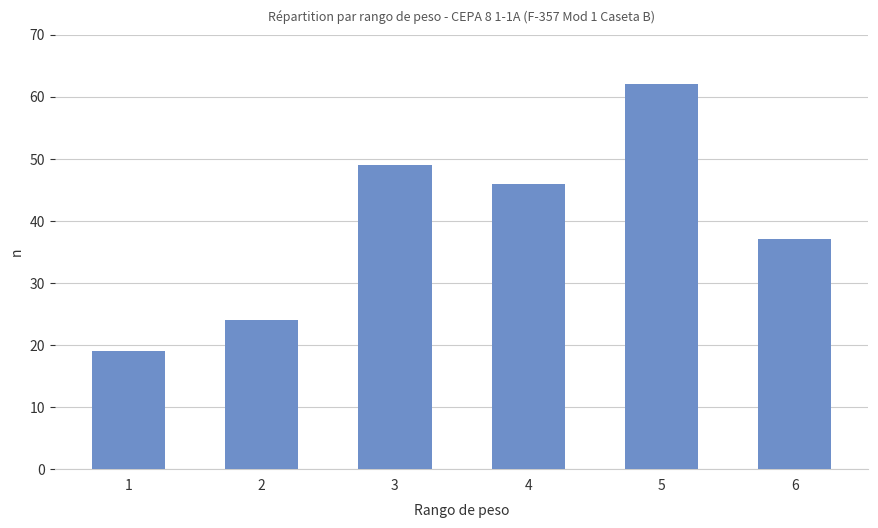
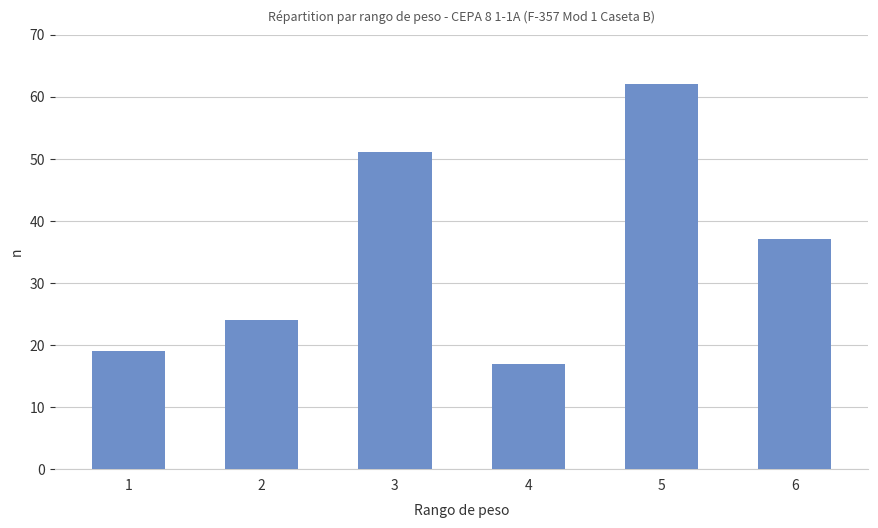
3: 49 -> 51
4: 46 -> 17
